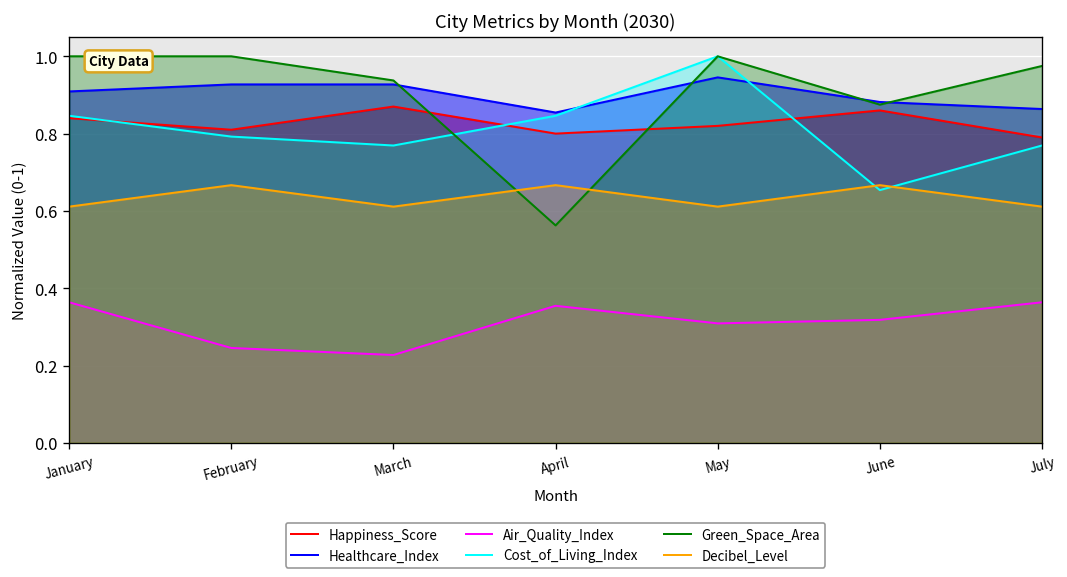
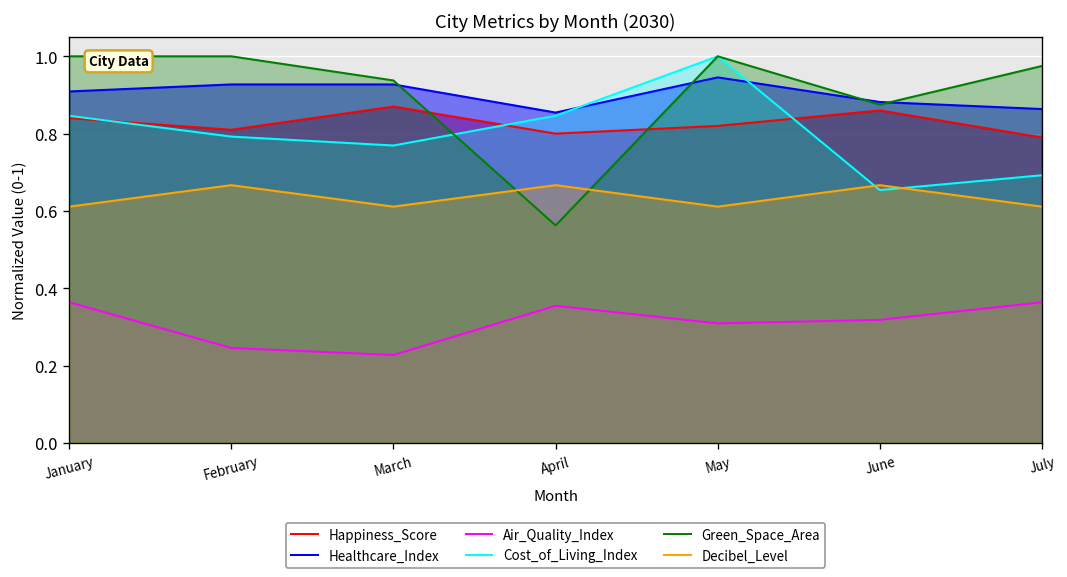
Cost_of_Living_Index, July: 0.77 -> 0.69
